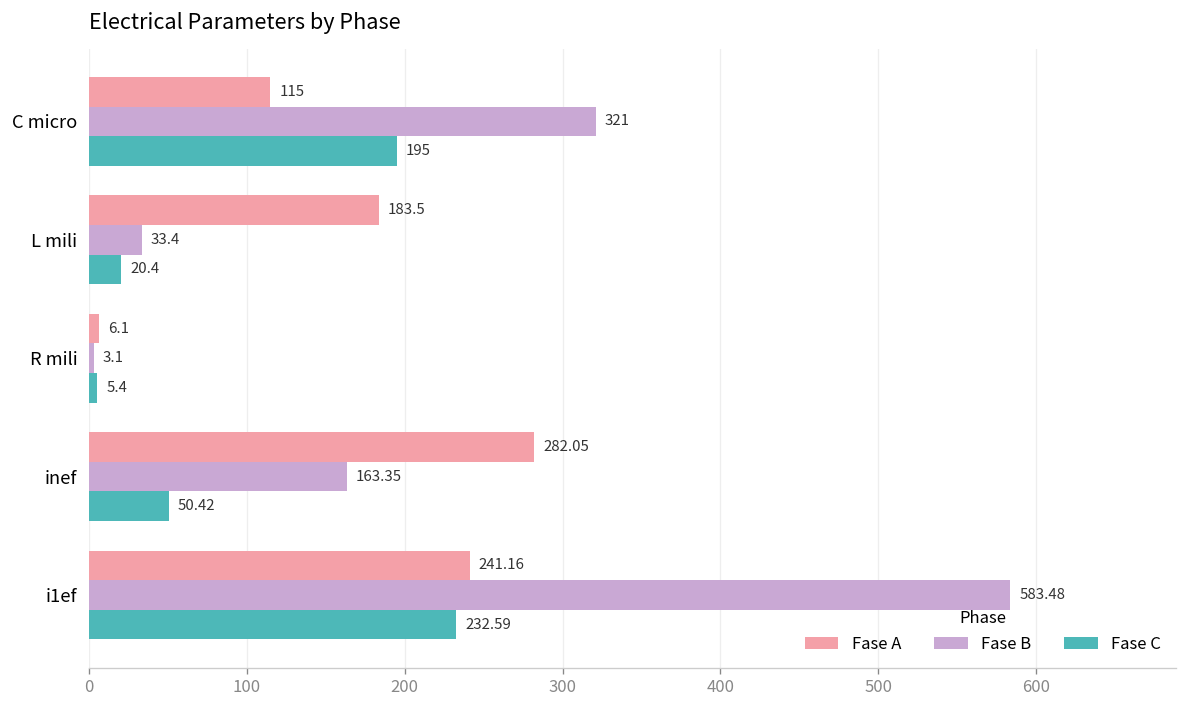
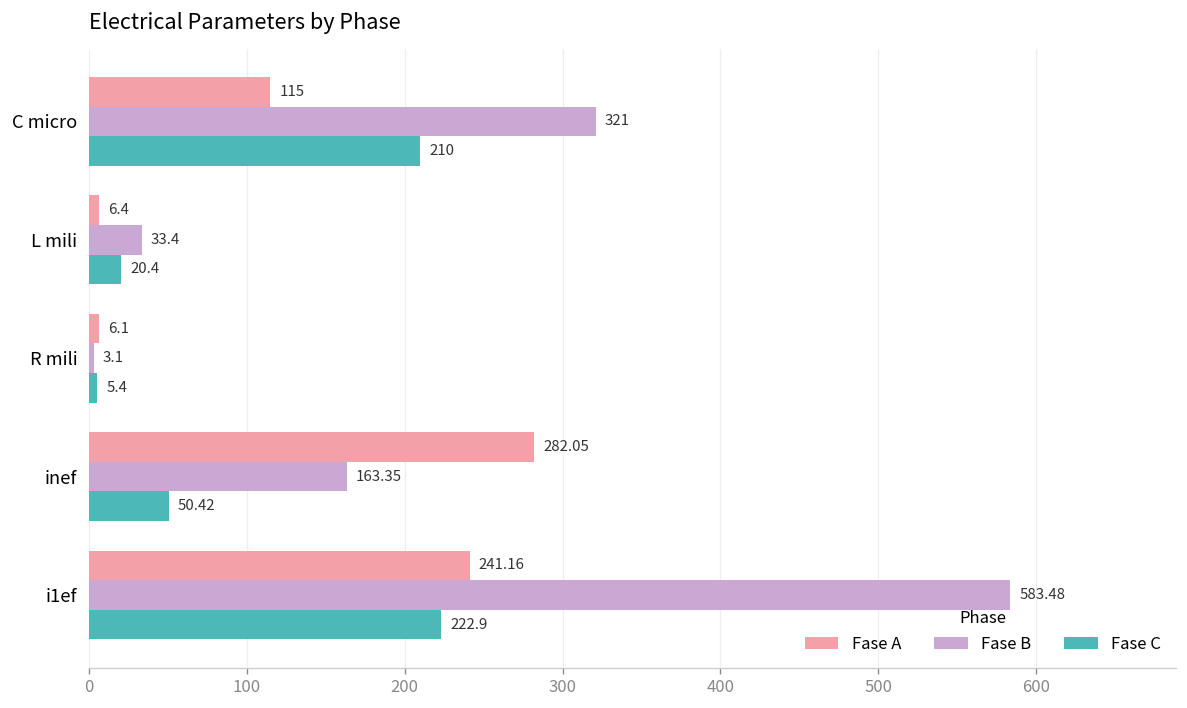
Fase C, C micro: 195 -> 210
Fase A, L mili: 183.5 -> 6.4
Fase C, i1ef: 232.59 -> 222.9
